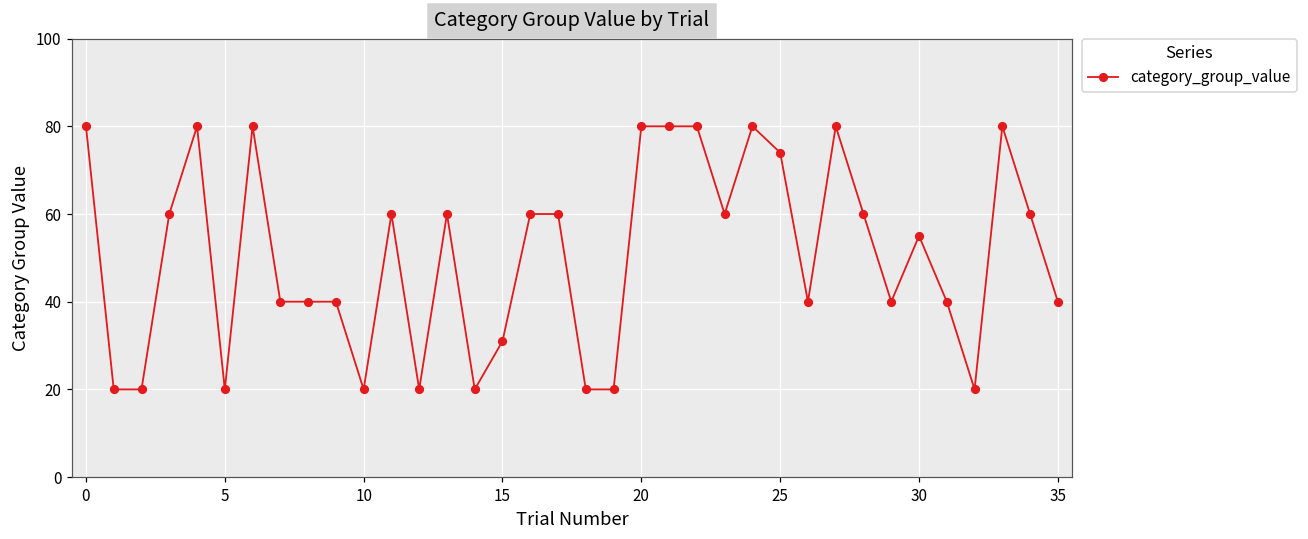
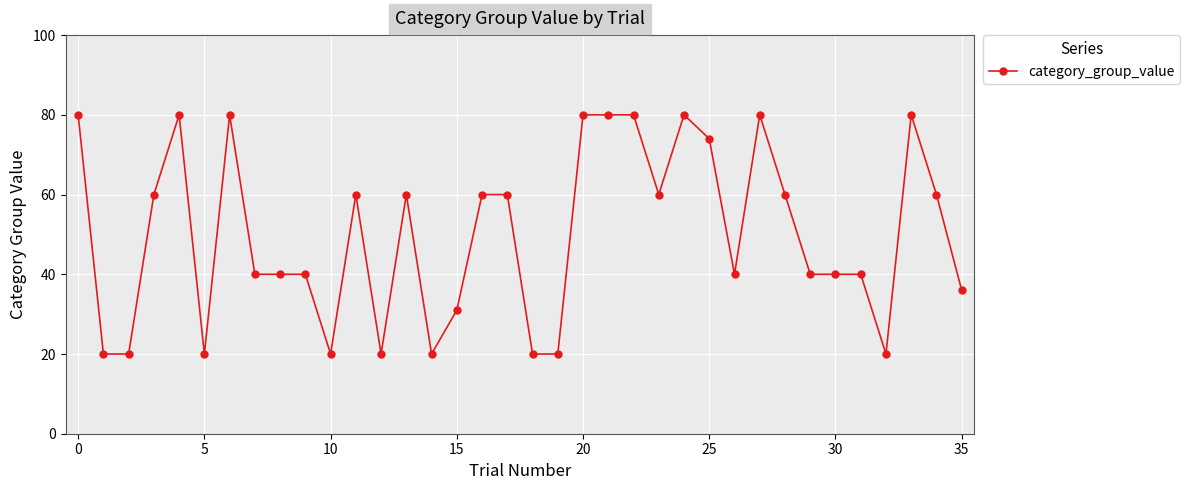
30: 55 -> 40
35: 40 -> 36
